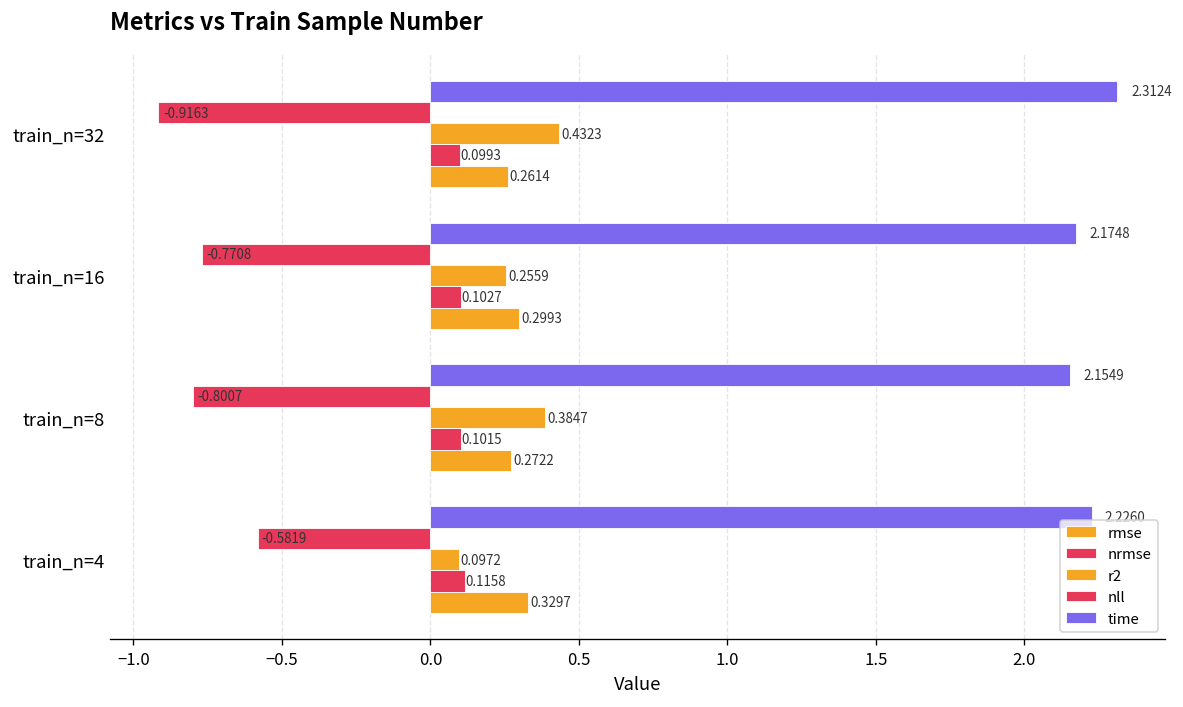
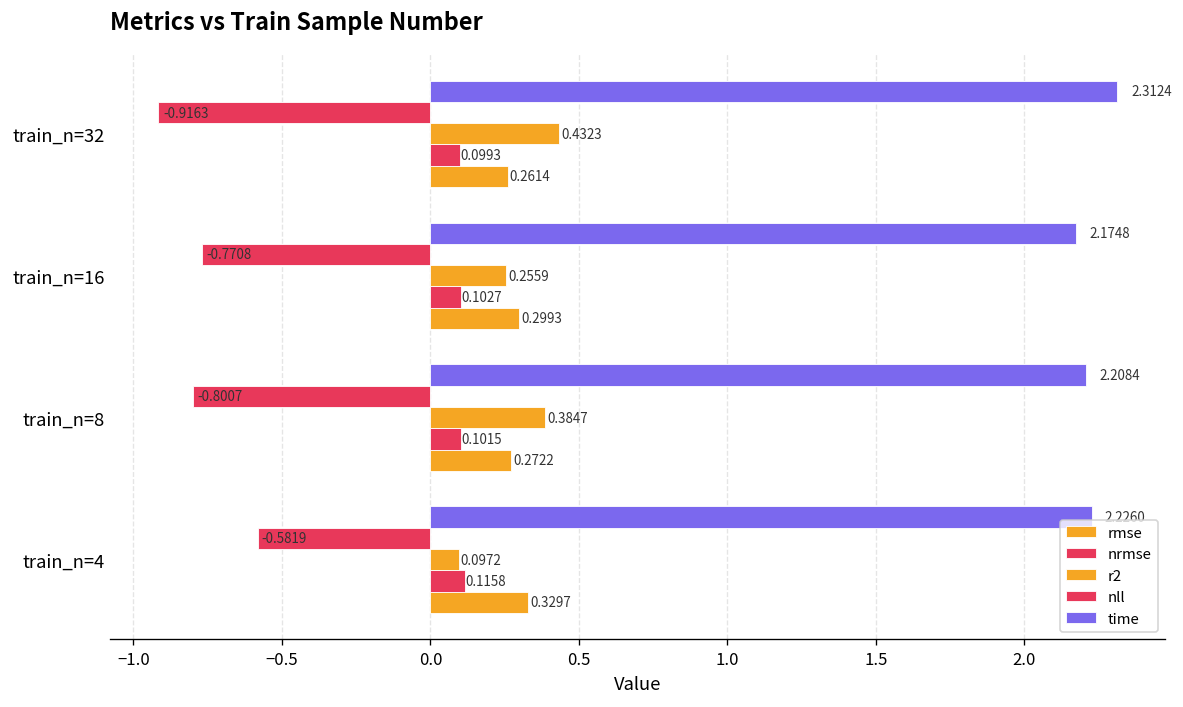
time, train_n=8: 2.1549 -> 2.2084
